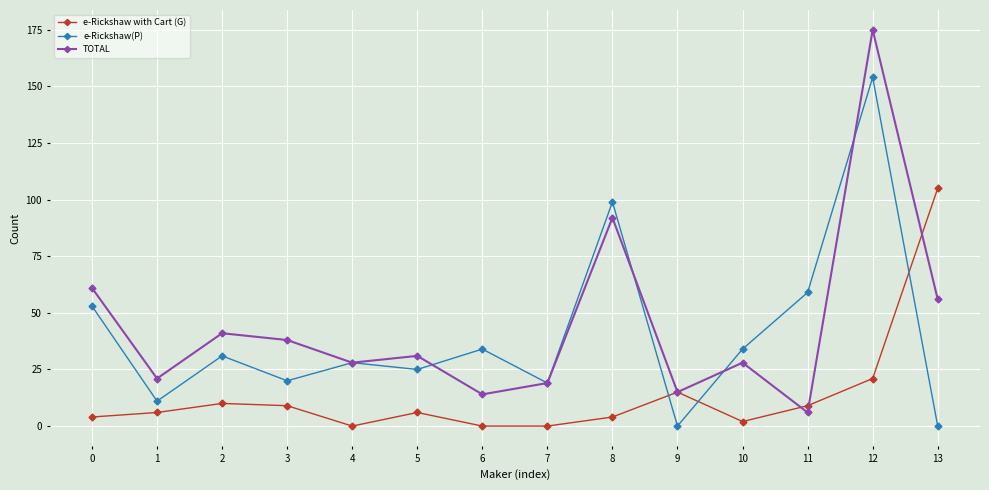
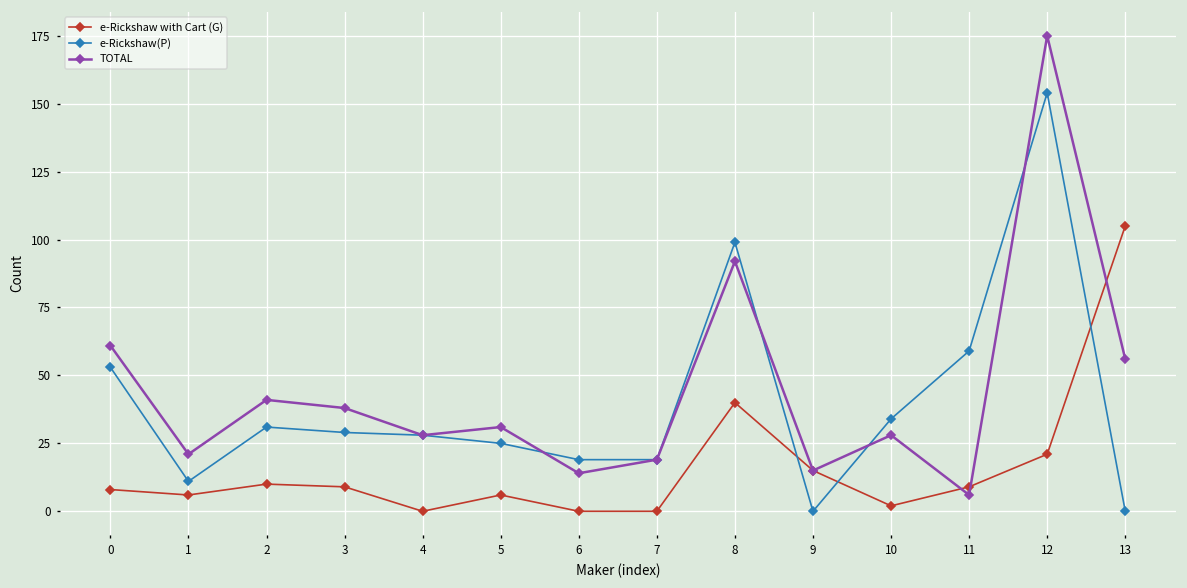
e-Rickshaw with Cart (G), 0: 4 -> 8
e-Rickshaw(P), 3: 20 -> 29
e-Rickshaw(P), 6: 34 -> 19
e-Rickshaw with Cart (G), 8: 4 -> 40
